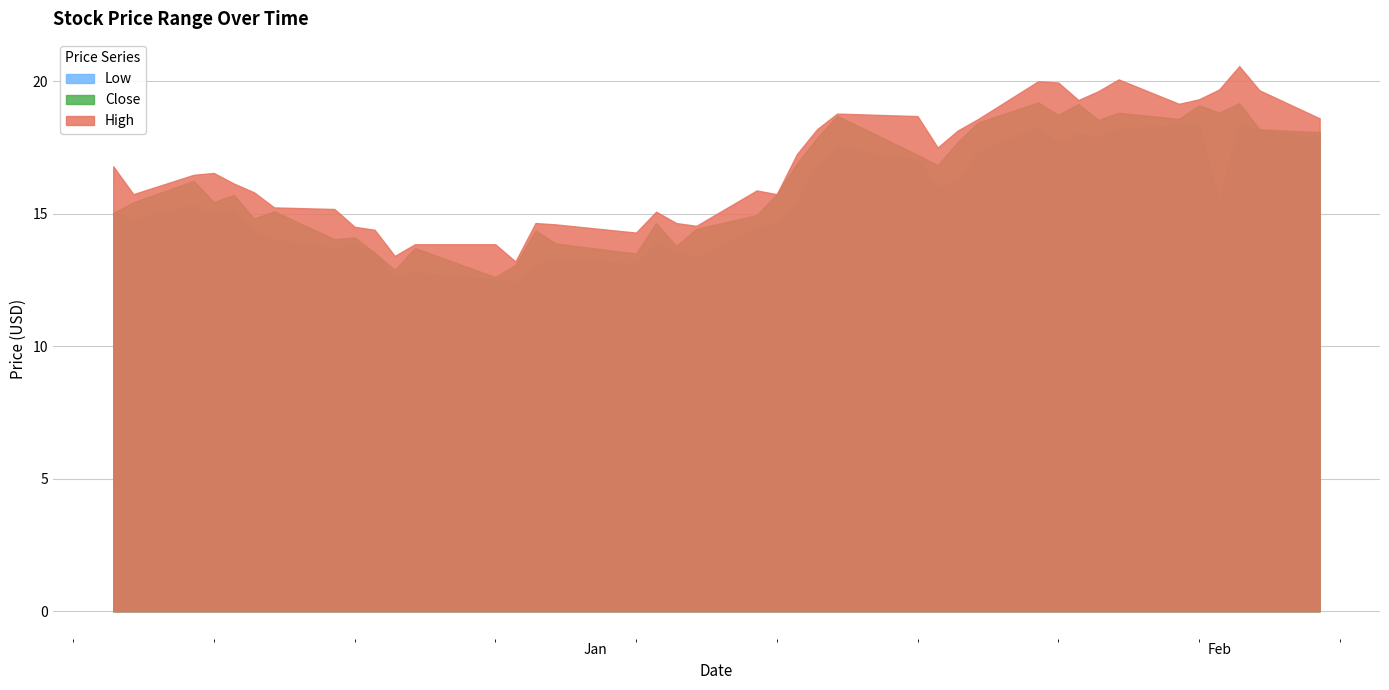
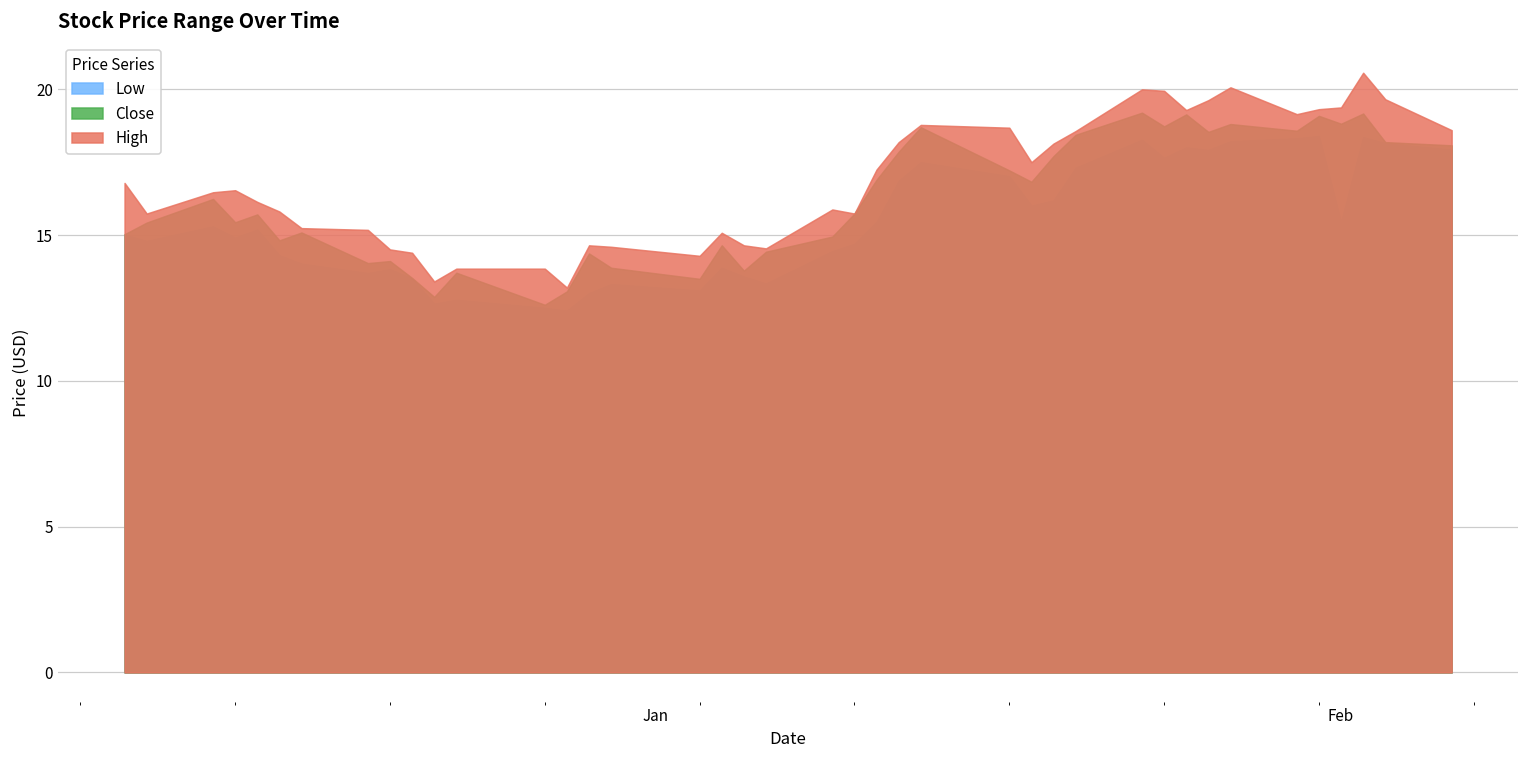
High, Feb: 19.7 -> 19.4
